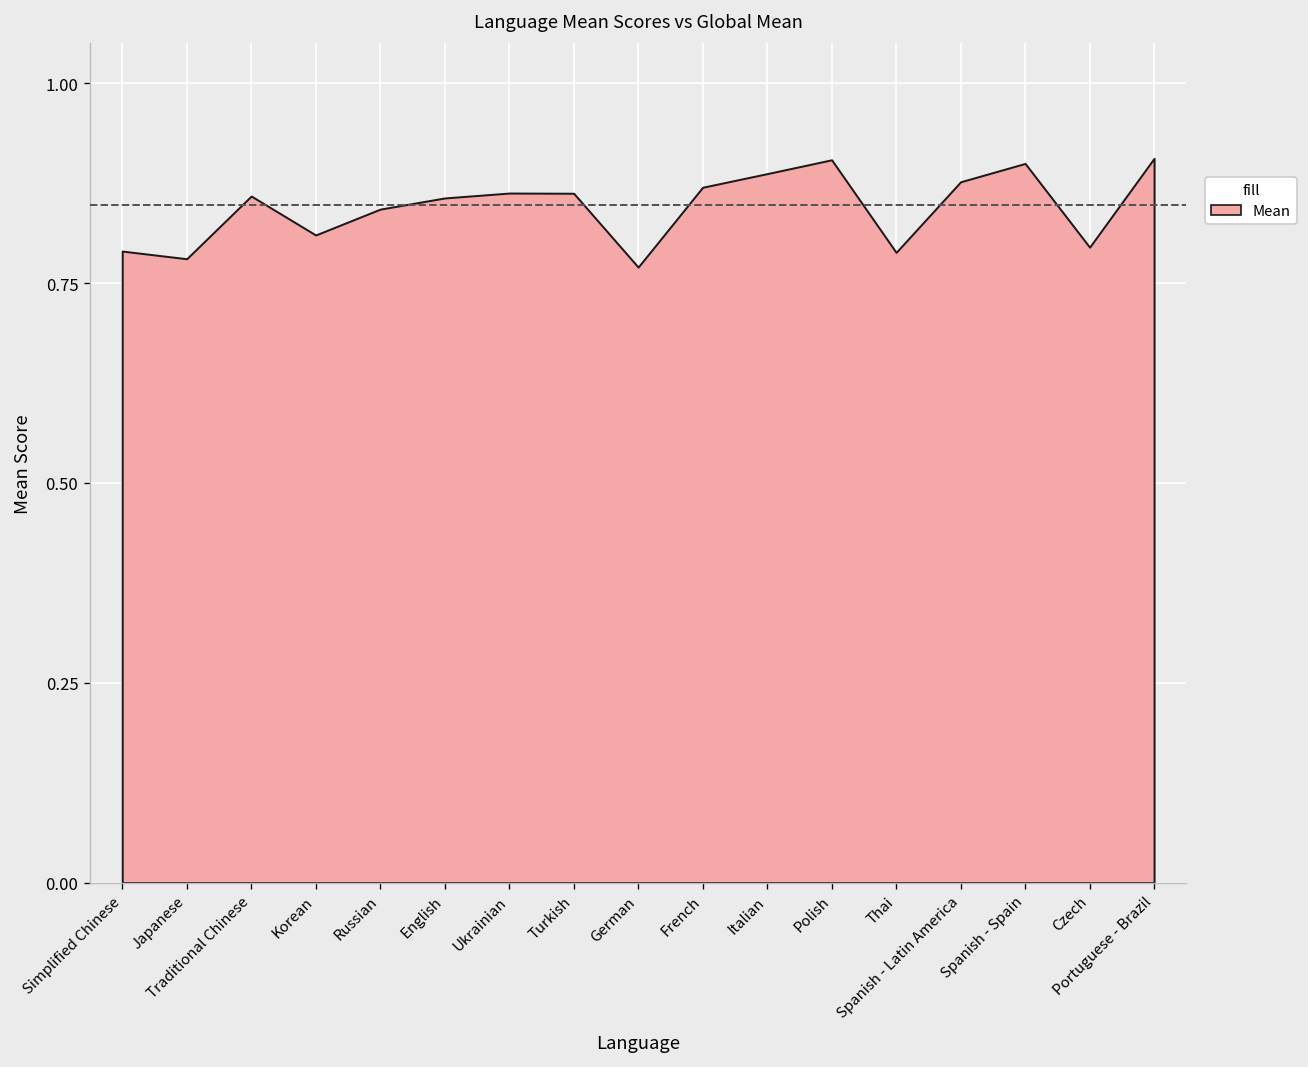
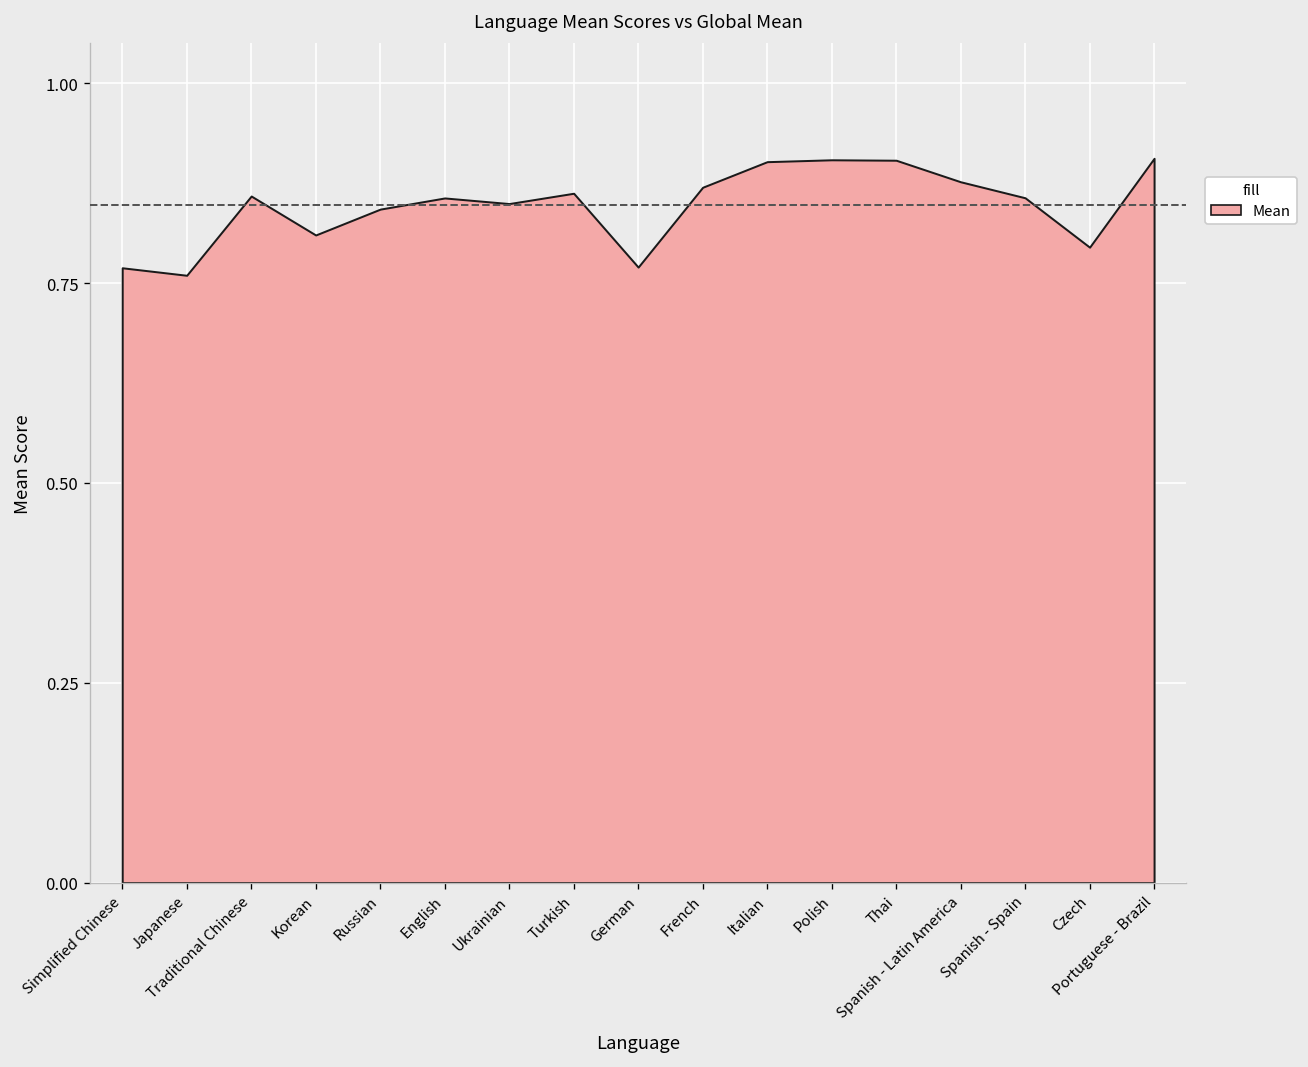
Simplified Chinese: 0.79 -> 0.77
Japanese: 0.78 -> 0.76
Ukrainian: 0.86 -> 0.85
Italian: 0.89 -> 0.90
Thai: 0.79 -> 0.90
Spanish - Spain: 0.90 -> 0.86
